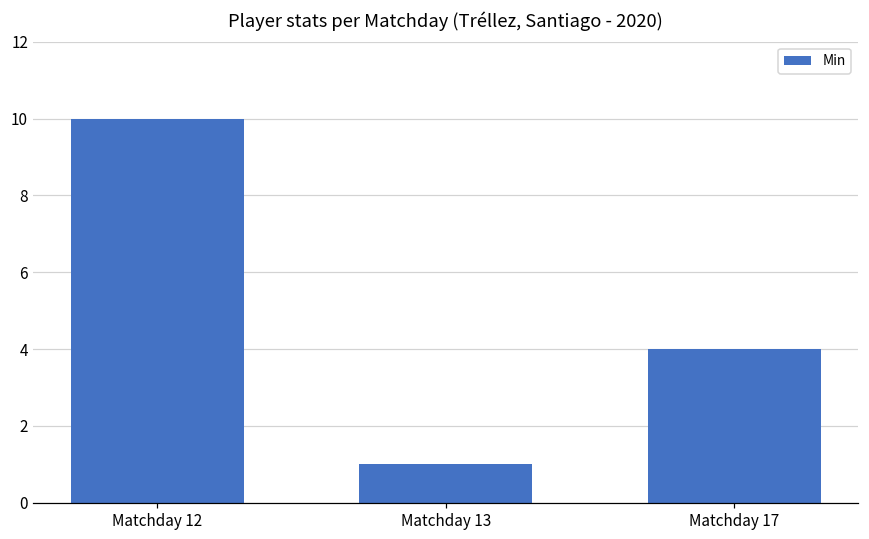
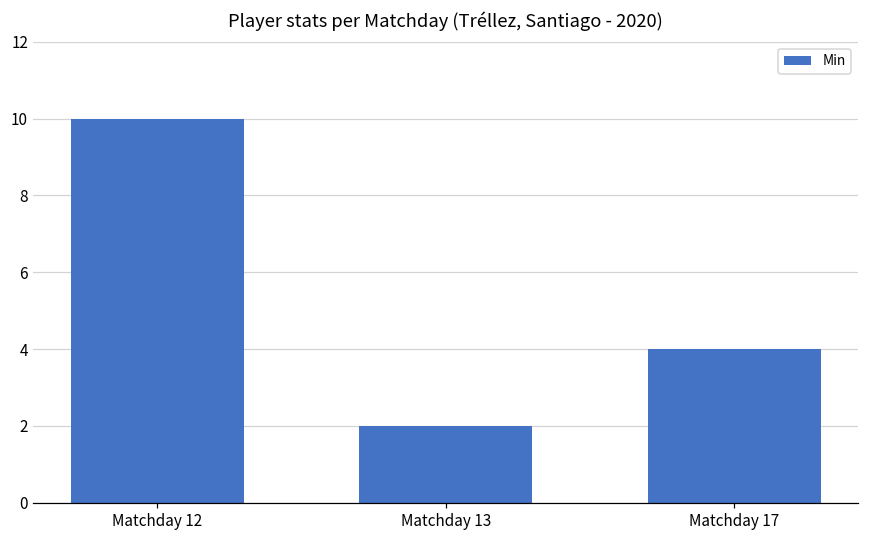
Matchday 13: 1 -> 2
